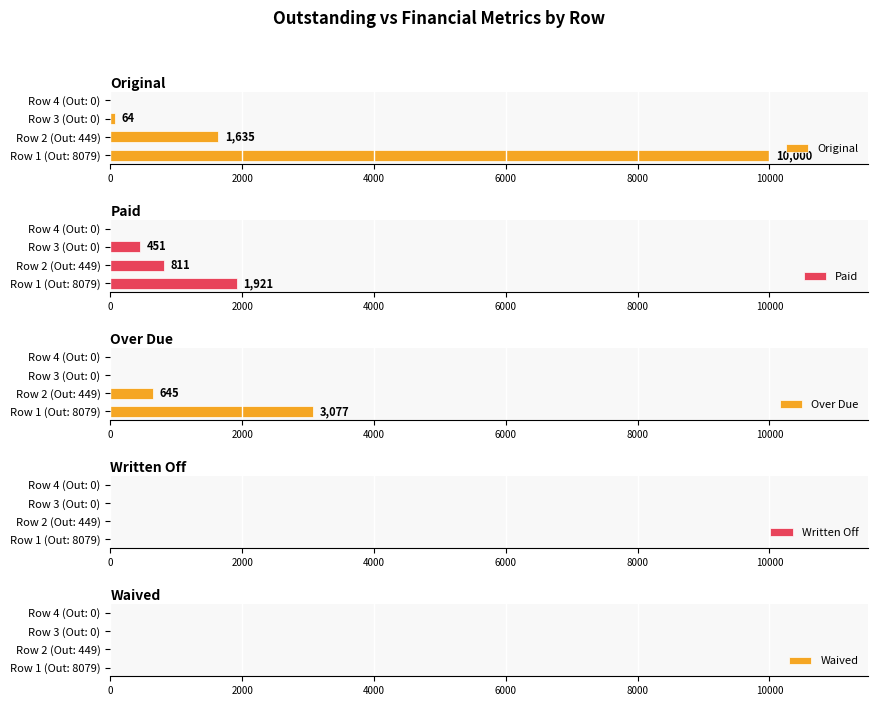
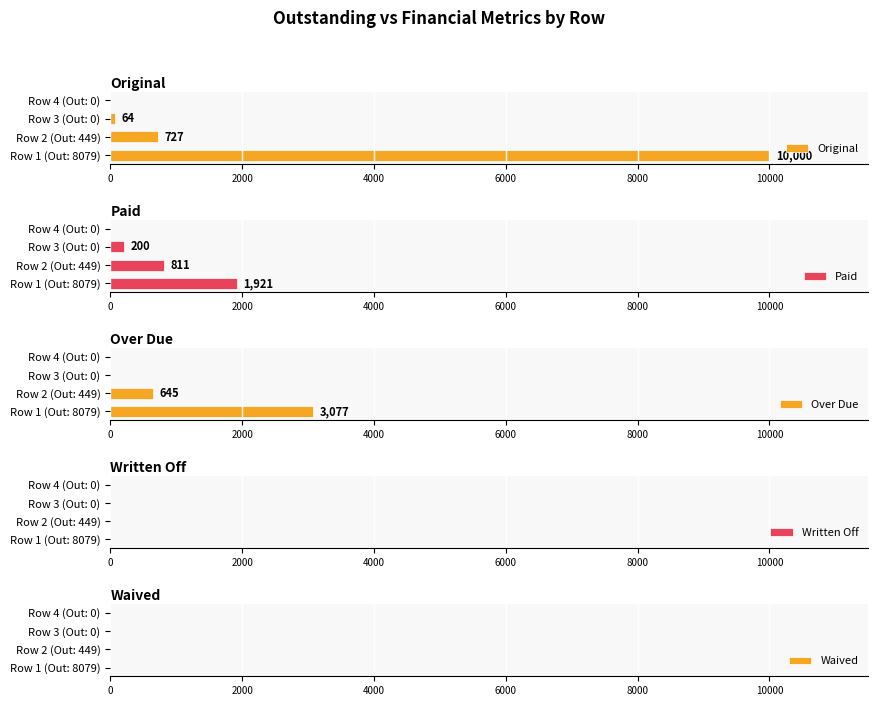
Original, Row 2 (Out: 449): 1,635 -> 727
Paid, Row 3 (Out: 0): 451 -> 200
